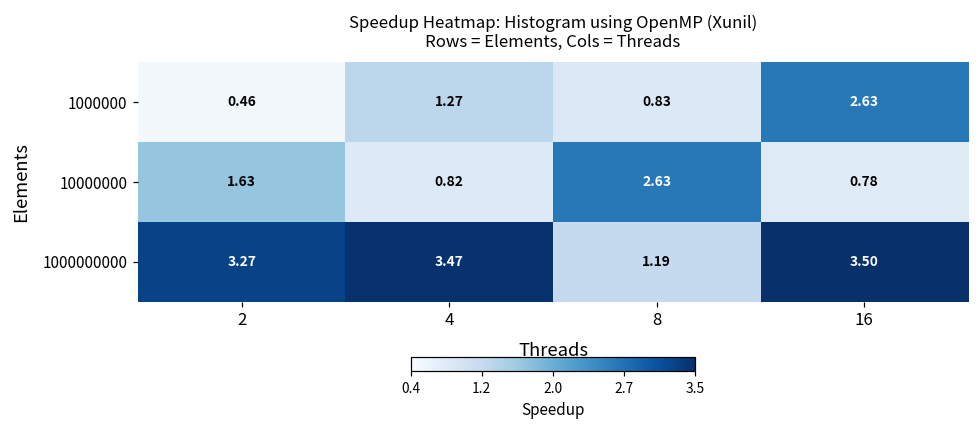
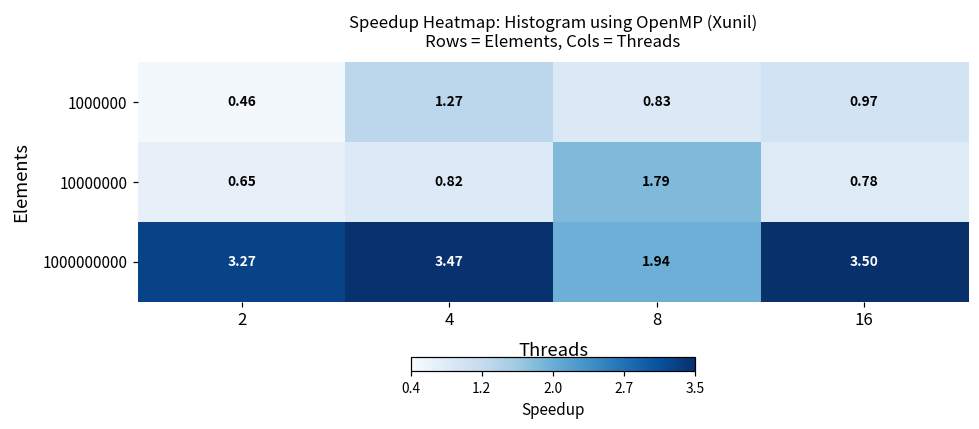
1000000, 16: 2.63 -> 0.97
10000000, 2: 1.63 -> 0.65
10000000, 8: 2.63 -> 1.79
1000000000, 8: 1.19 -> 1.94
